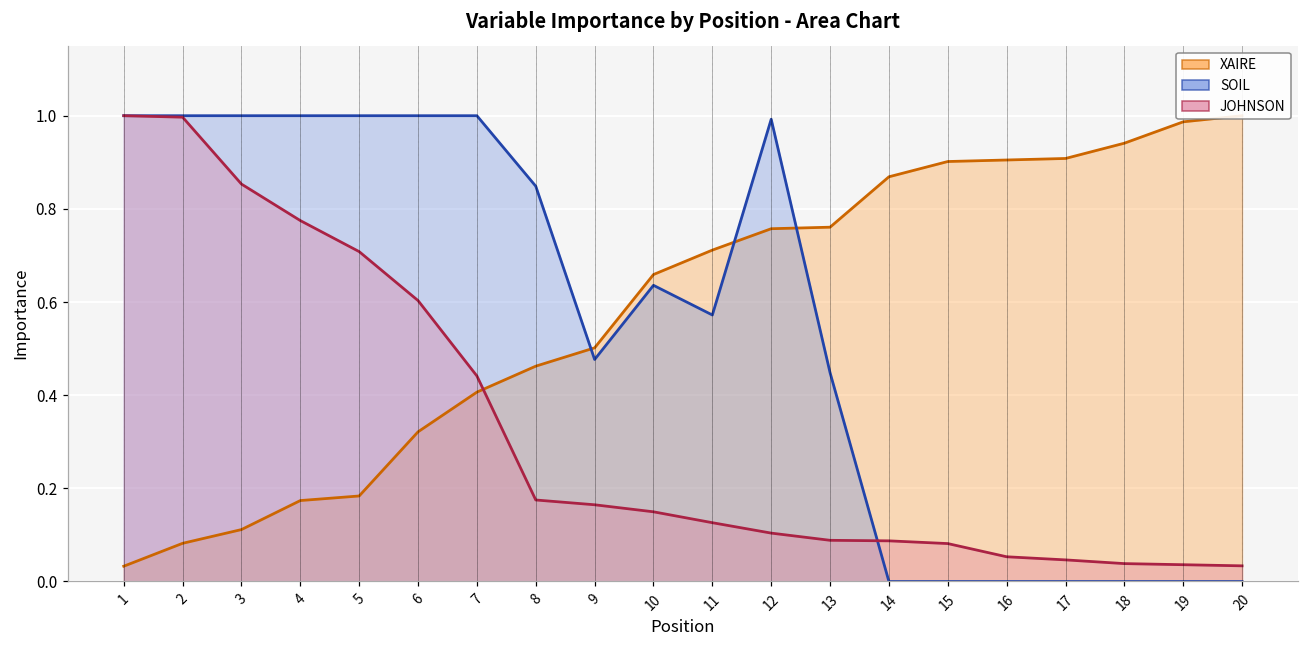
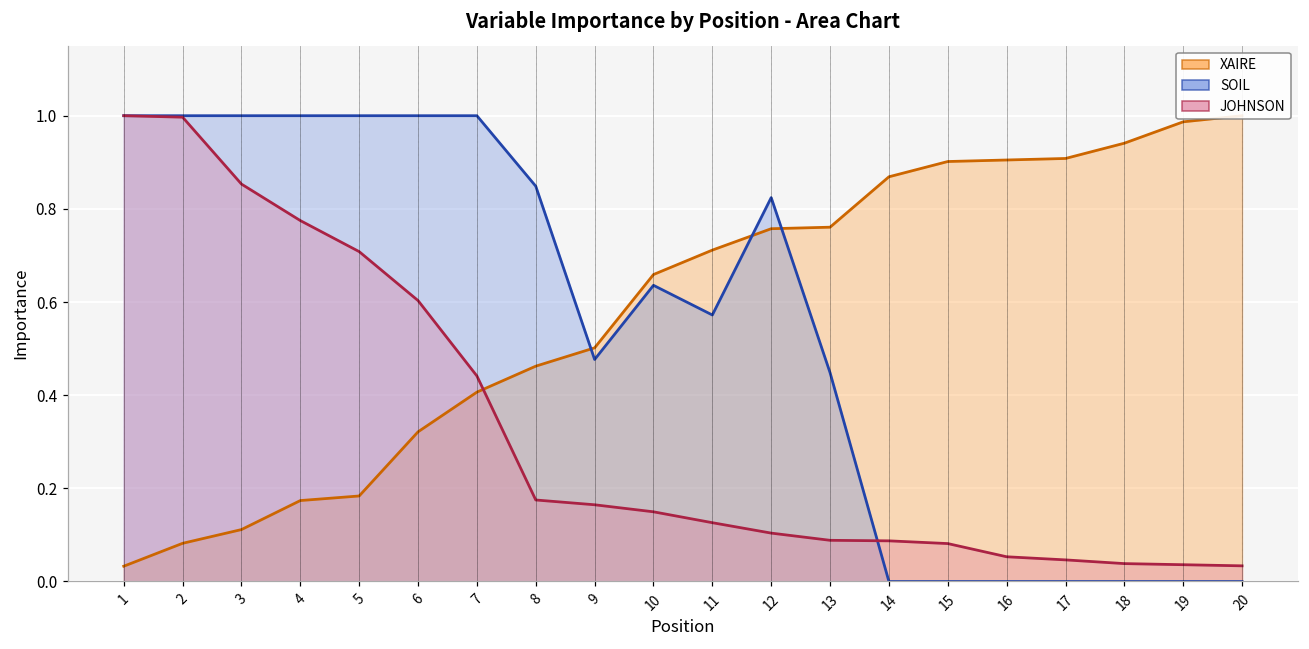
SOIL, 12: 0.99 -> 0.82
